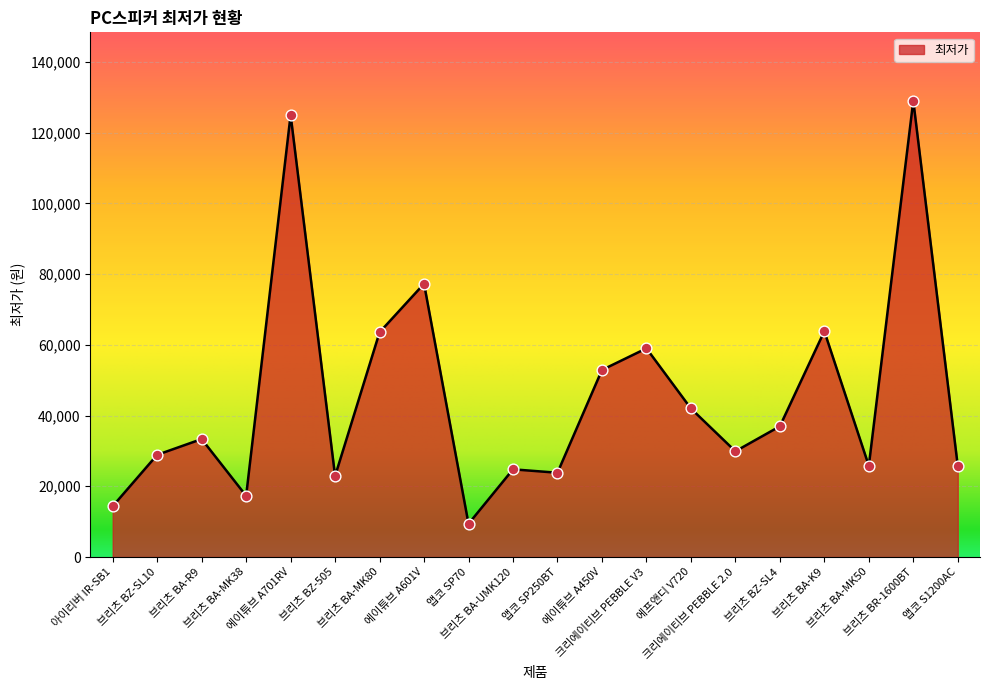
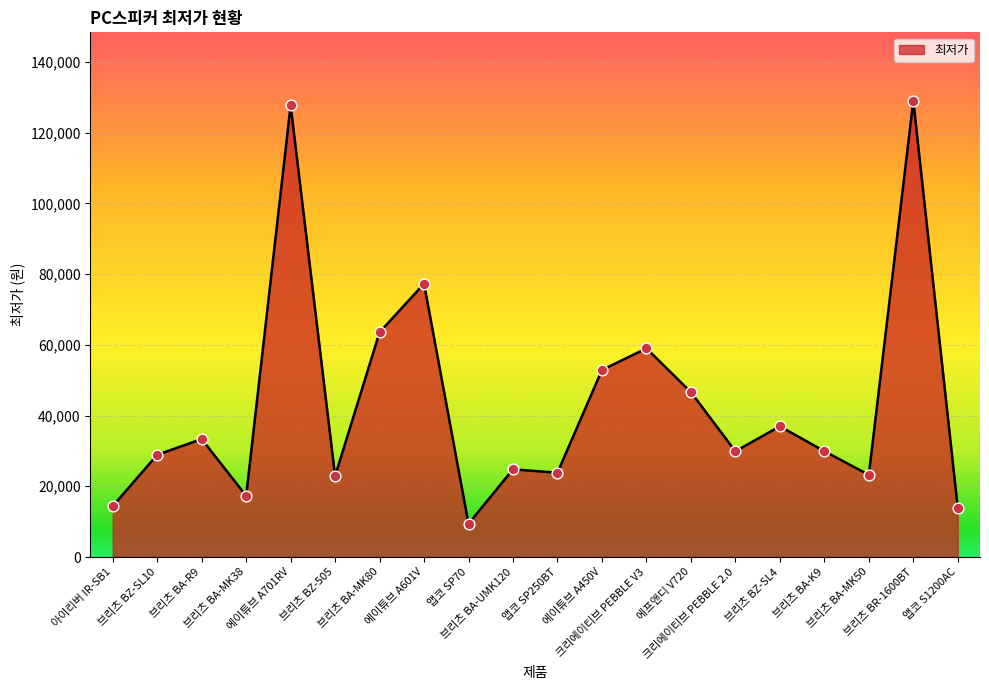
에이튜브 A701RV: 125,000 -> 128,000
에프앤디 V720: 42,000 -> 47,000
브리츠 BA-K9: 64,000 -> 30,000
브리츠 BA-MK50: 26,000 -> 23,000
앱코 S1200AC: 26,000 -> 14,000
